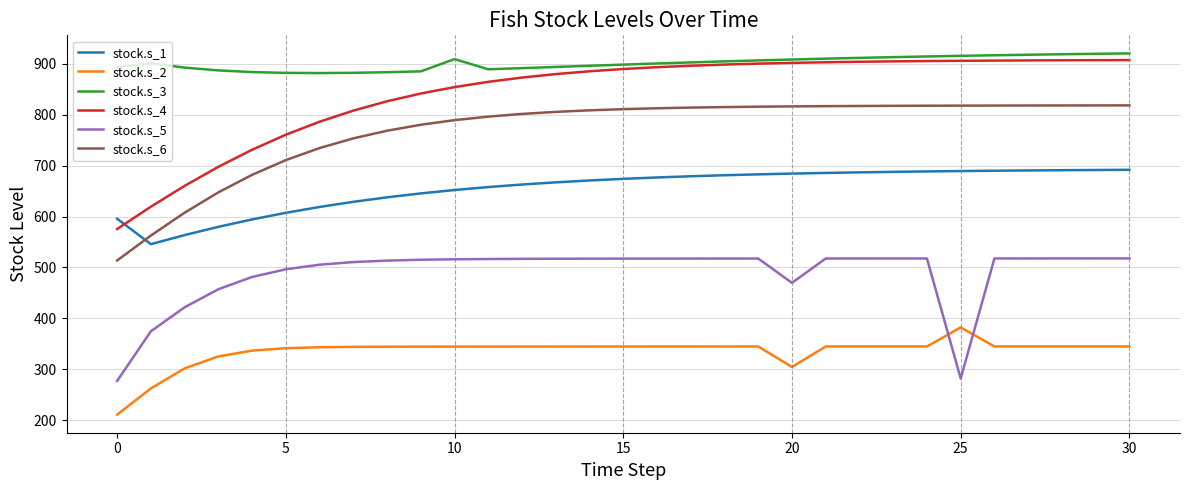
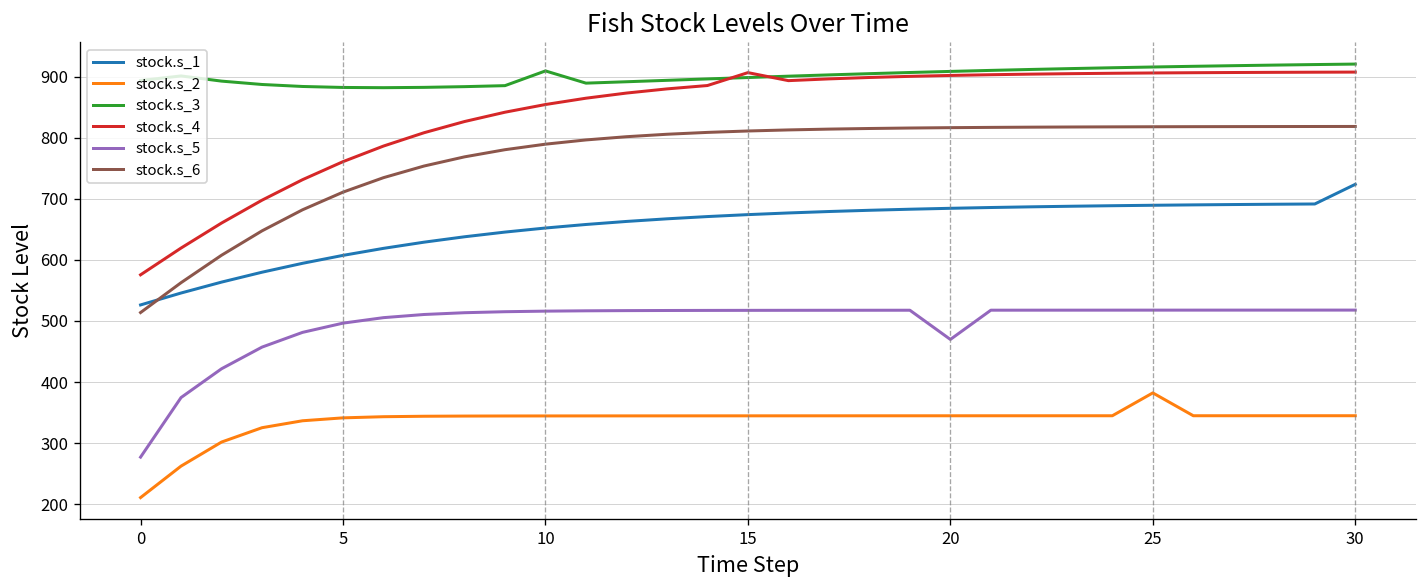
stock.s_1, 0: 600 -> 530
stock.s_4, 15: 890 -> 910
stock.s_2, 20: 300 -> 340
stock.s_5, 25: 280 -> 520
stock.s_1, 30: 690 -> 720
